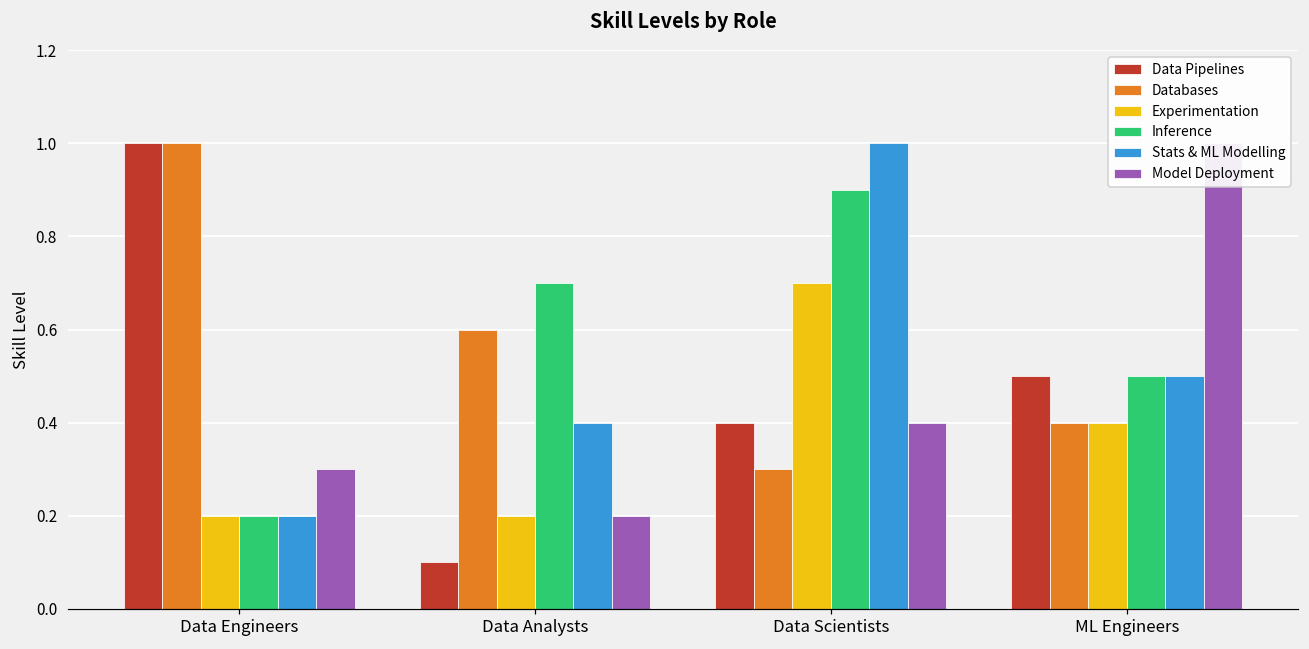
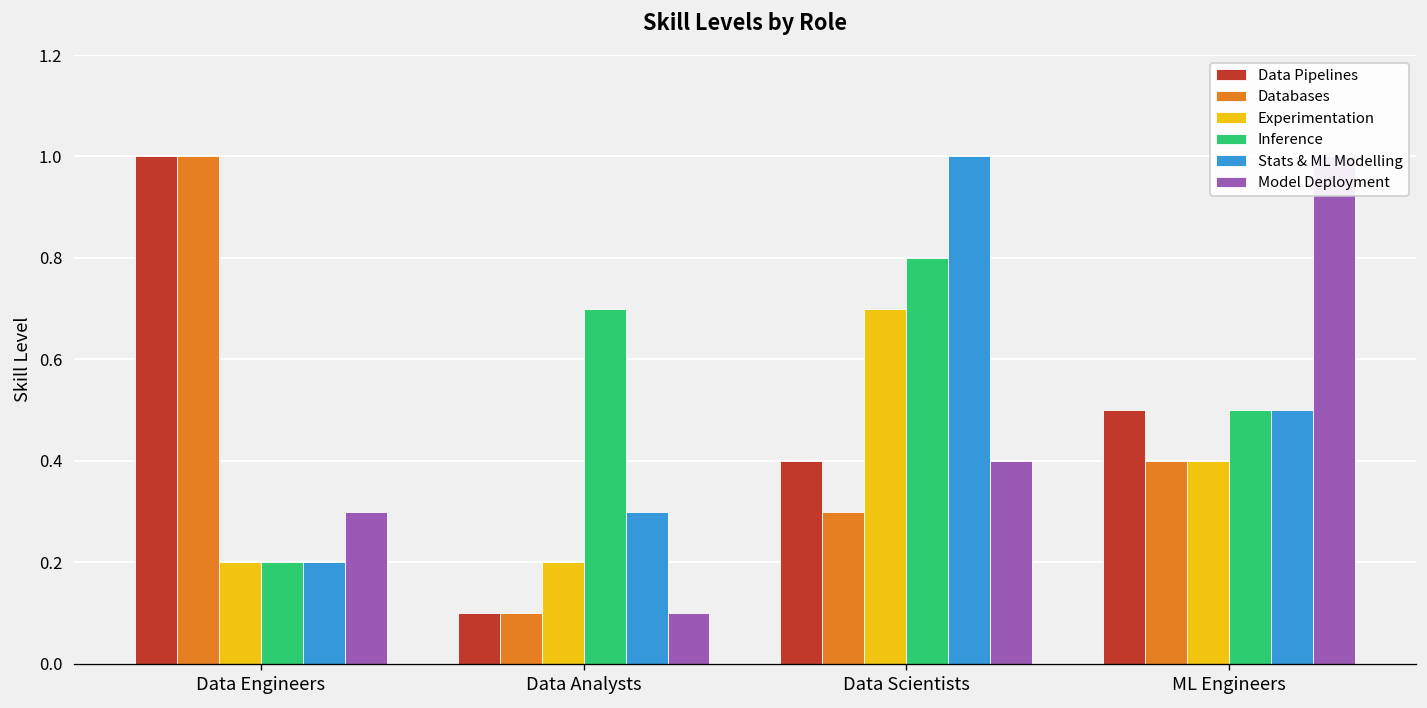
Databases, Data Analysts: 0.6 -> 0.1
Stats & ML Modelling, Data Analysts: 0.4 -> 0.3
Model Deployment, Data Analysts: 0.2 -> 0.1
Inference, Data Scientists: 0.9 -> 0.8
